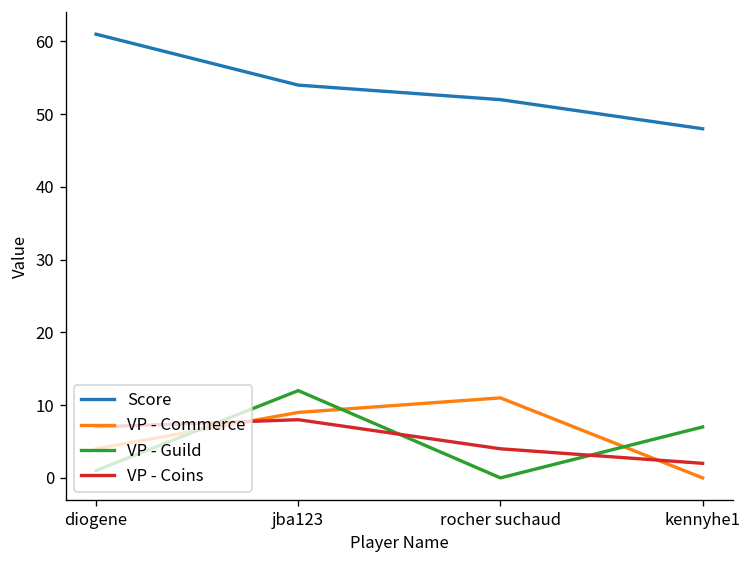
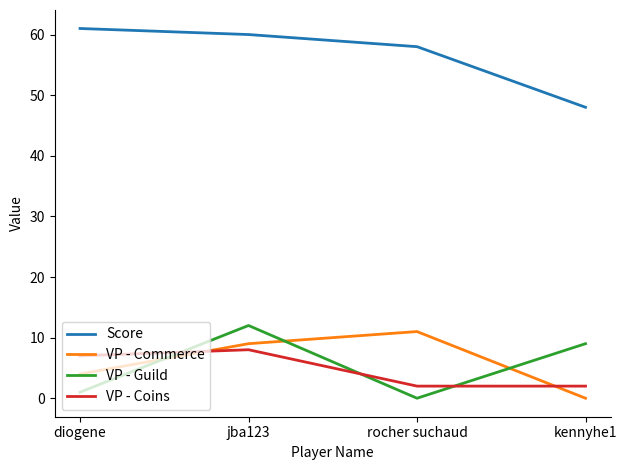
Score, jba123: 54 -> 60
Score, rocher suchaud: 52 -> 58
VP - Coins, rocher suchaud: 4 -> 2
VP - Guild, kennyhe1: 7 -> 9
